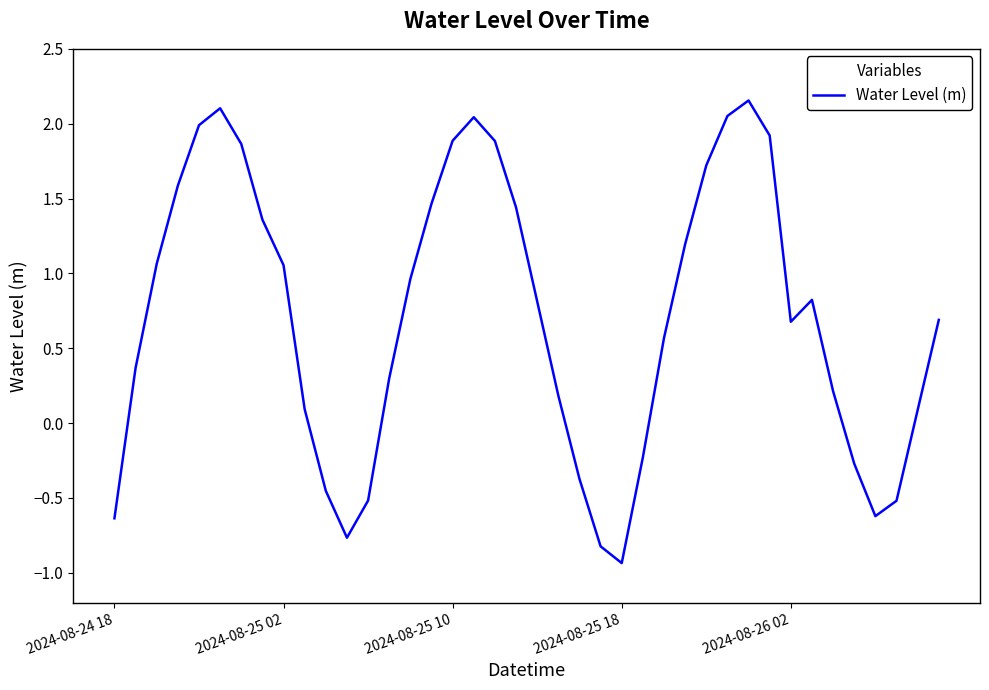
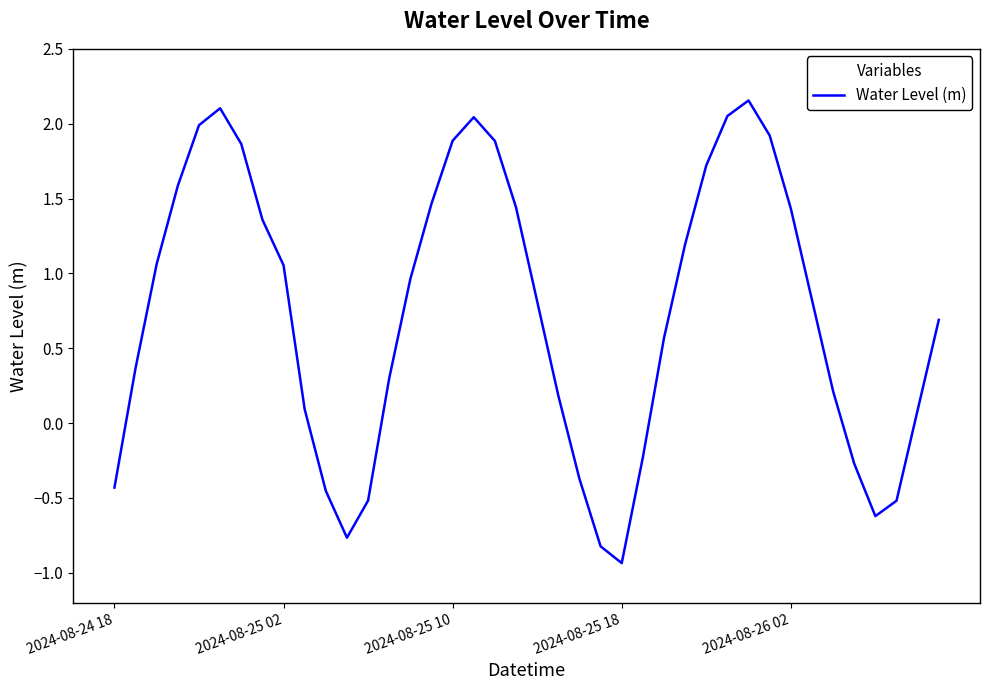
2024-08-24 18: -0.64 -> -0.43
2024-08-26 02: 0.68 -> 1.43
